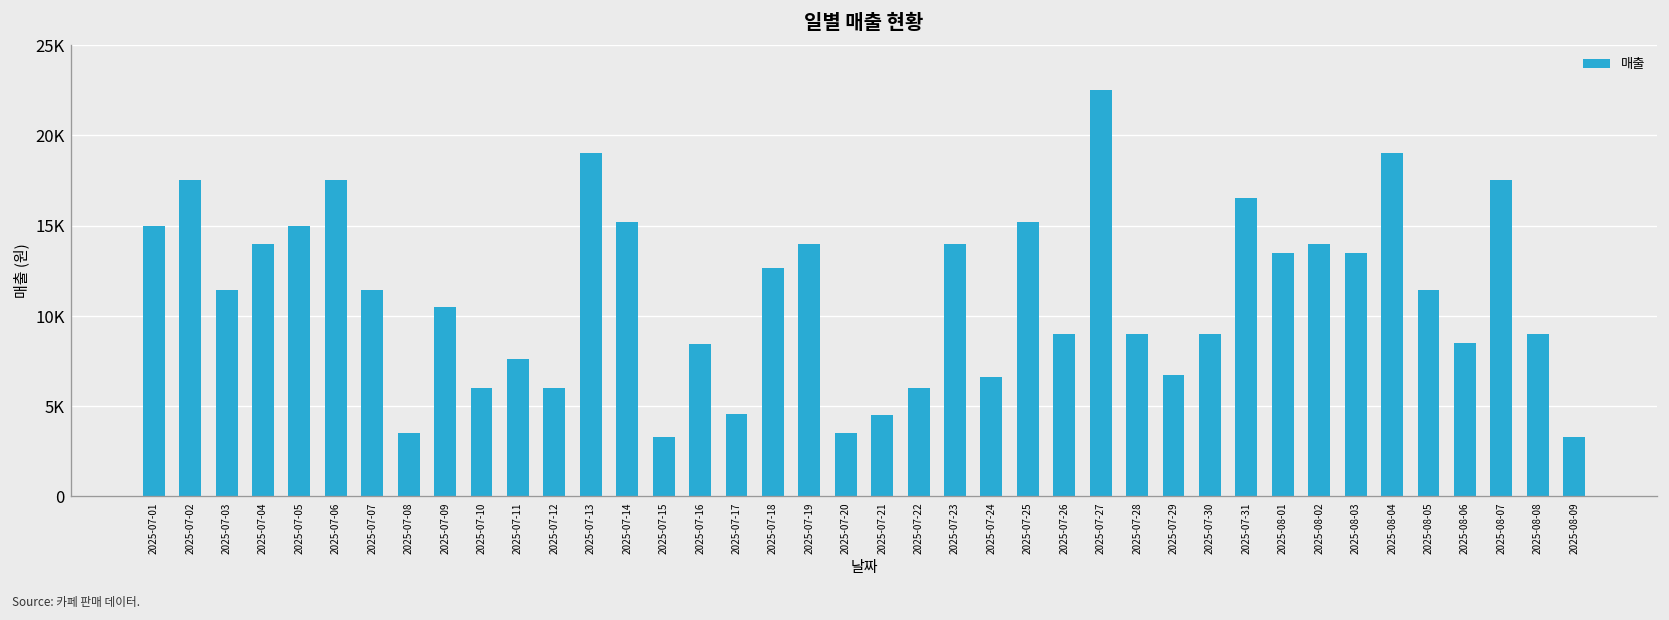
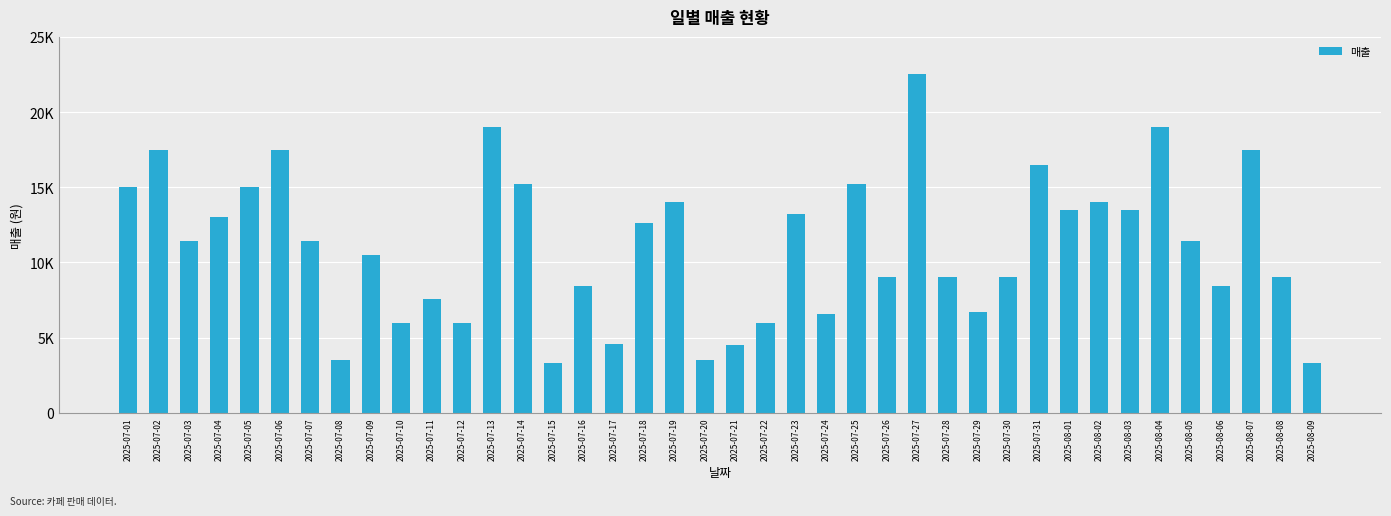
2025-07-04: 14000 -> 13000
2025-07-23: 14000 -> 13200
